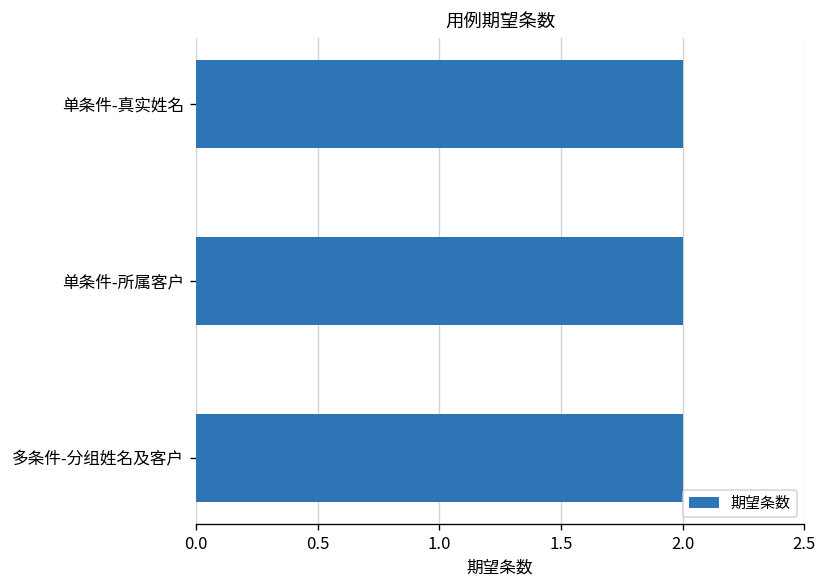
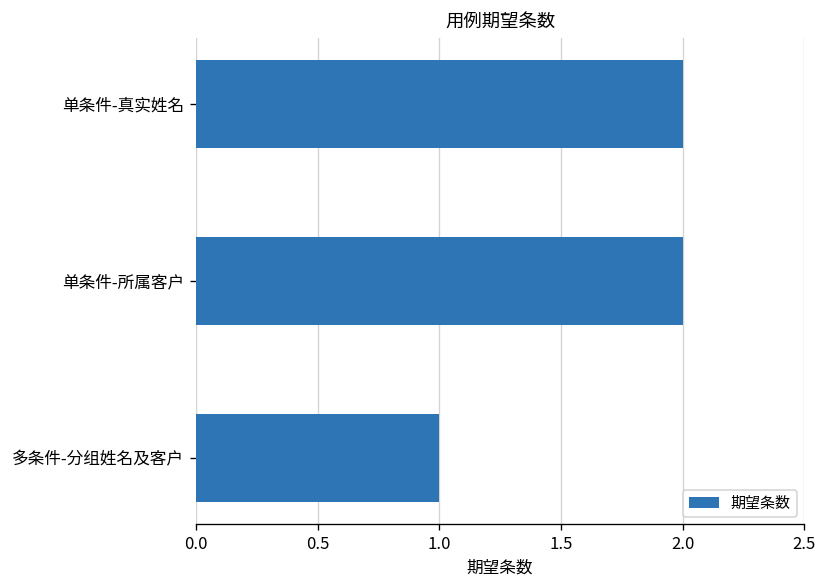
多条件-分组姓名及客户: 2 -> 1
